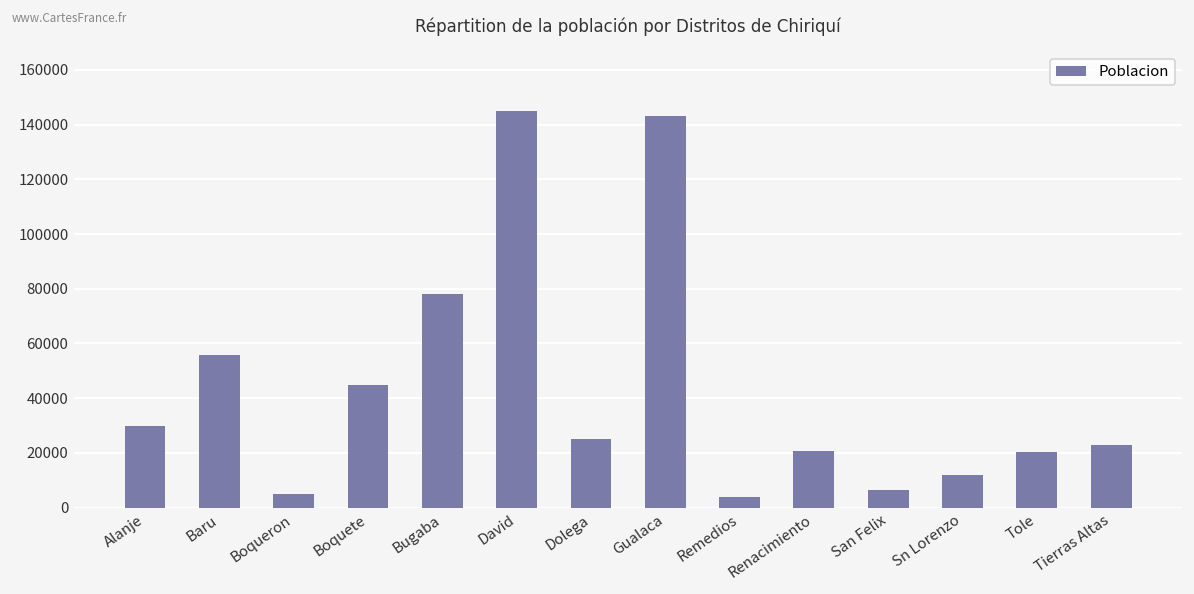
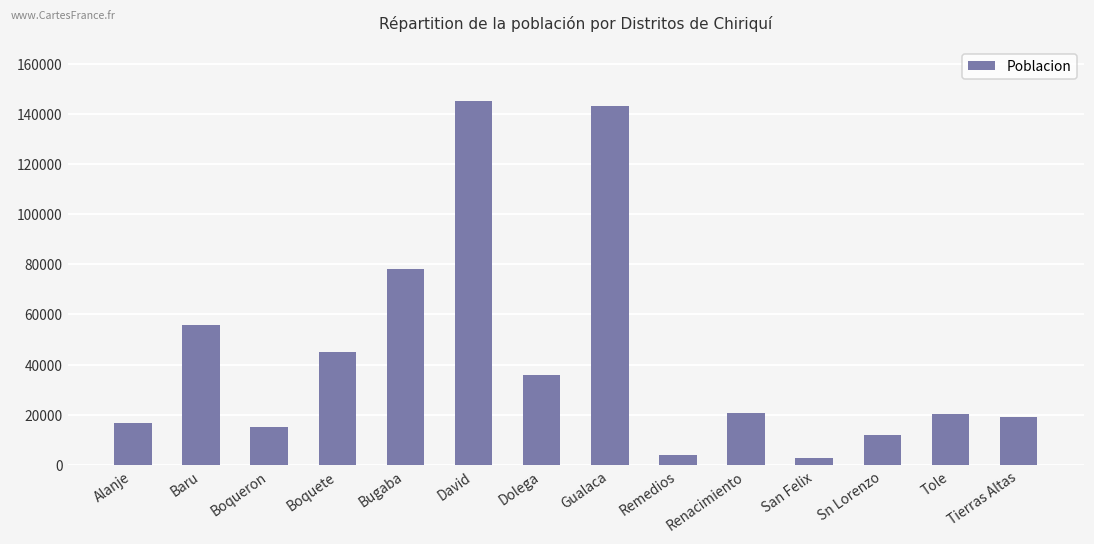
Alanje: 30000 -> 17000
Boqueron: 5000 -> 15000
Dolega: 25000 -> 36000
San Felix: 6000 -> 3000
Tierras Altas: 23000 -> 19000
